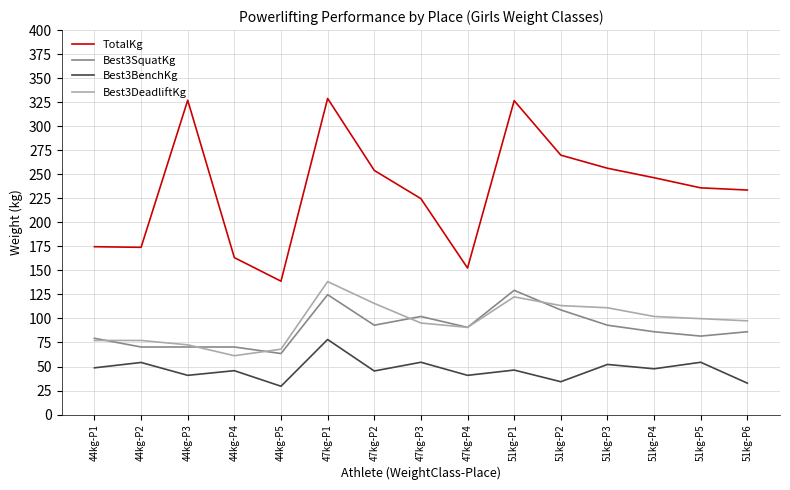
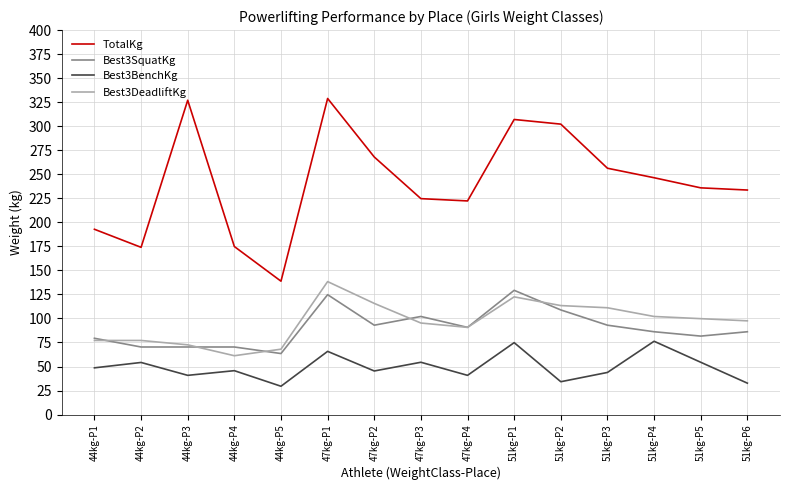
TotalKg, 44kg-P1: 170 -> 190
TotalKg, 44kg-P4: 160 -> 170
Best3BenchKg, 47kg-P1: 80 -> 70
TotalKg, 47kg-P2: 250 -> 270
TotalKg, 47kg-P4: 150 -> 220
TotalKg, 51kg-P1: 330 -> 310
Best3BenchKg, 51kg-P1: 50 -> 70
TotalKg, 51kg-P2: 270 -> 300
Best3BenchKg, 51kg-P3: 50 -> 40
Best3BenchKg, 51kg-P4: 50 -> 80
